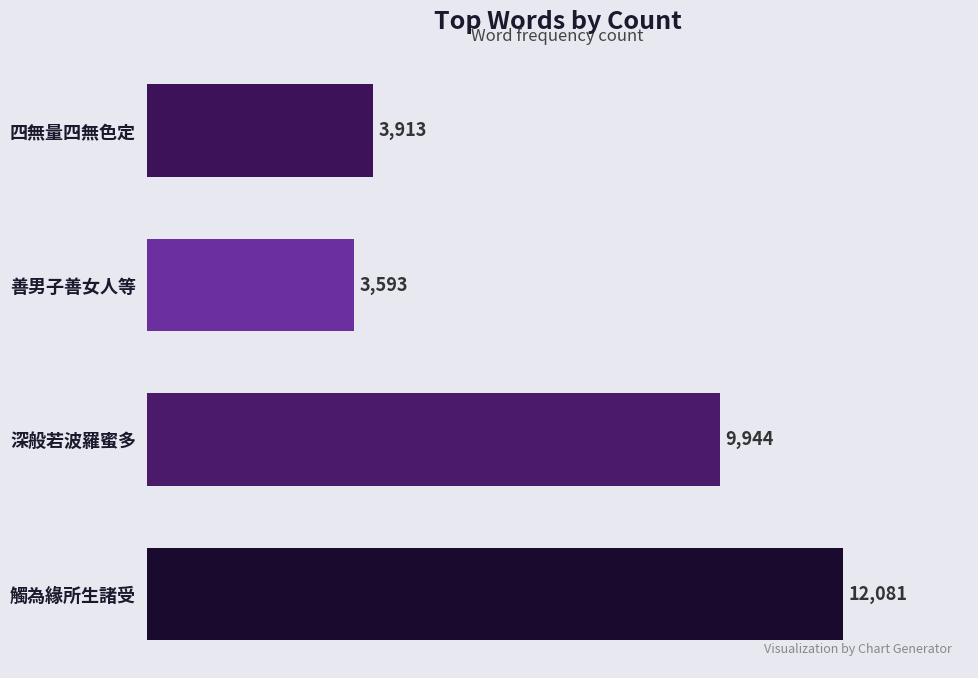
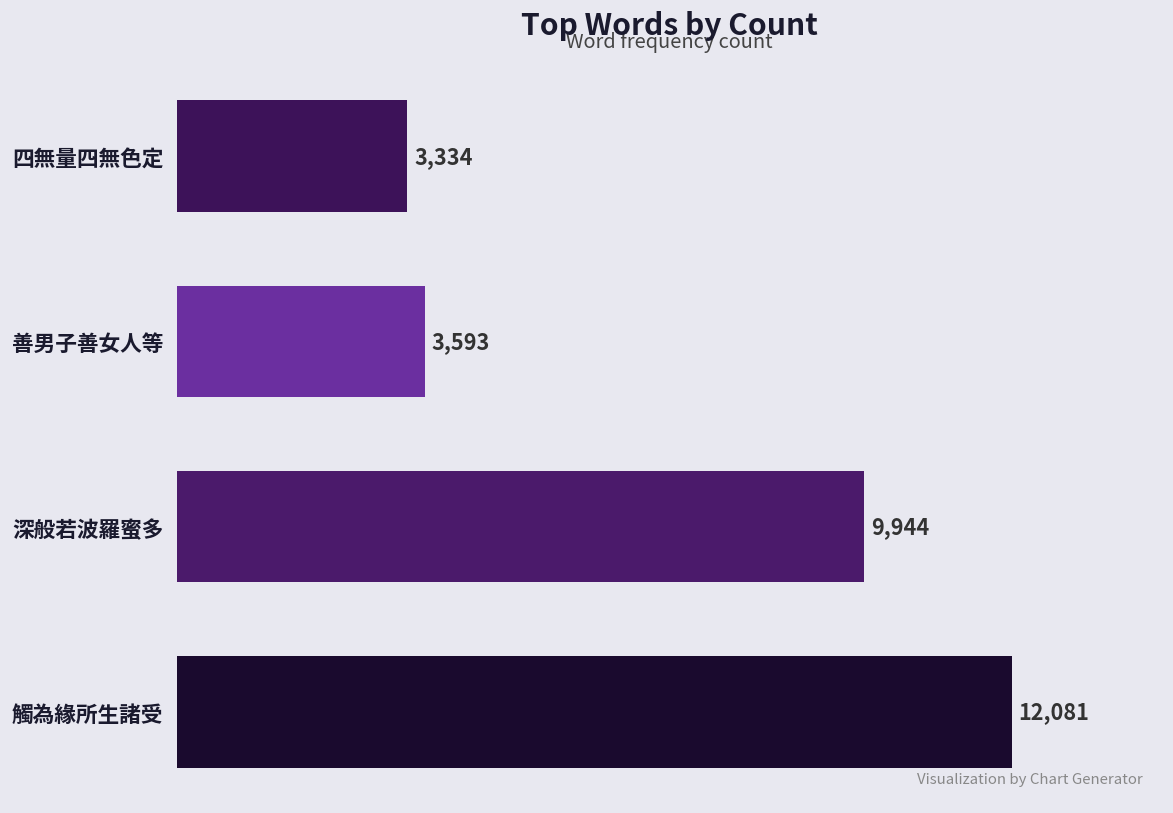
四無量四無色定: 3,913 -> 3,334
